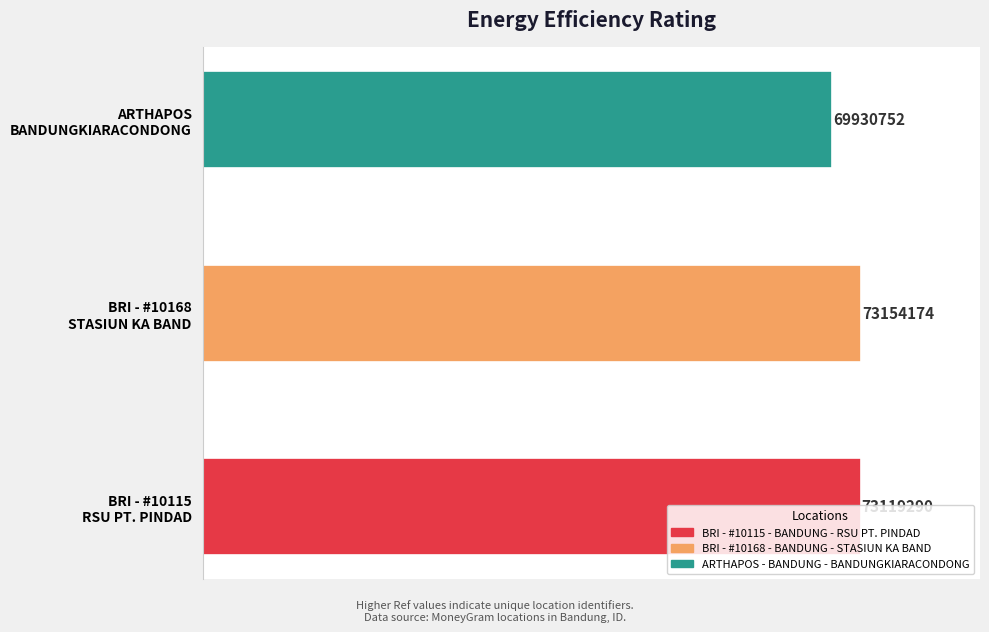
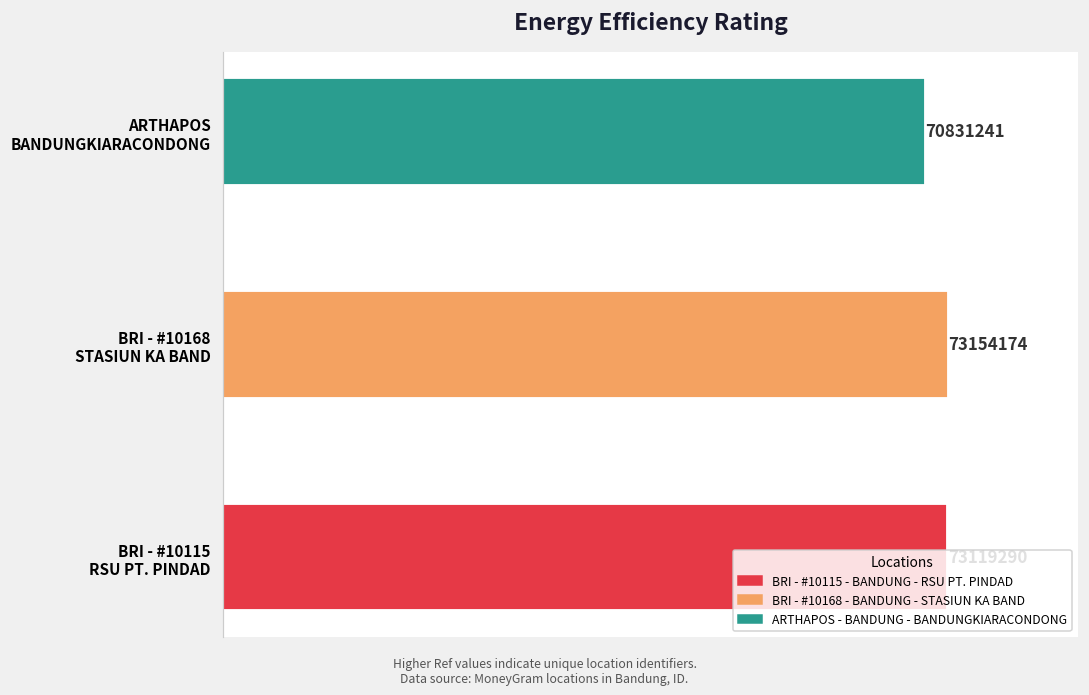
ARTHAPOS BANDUNGKIARACONDONG: 69930752 -> 70831241
